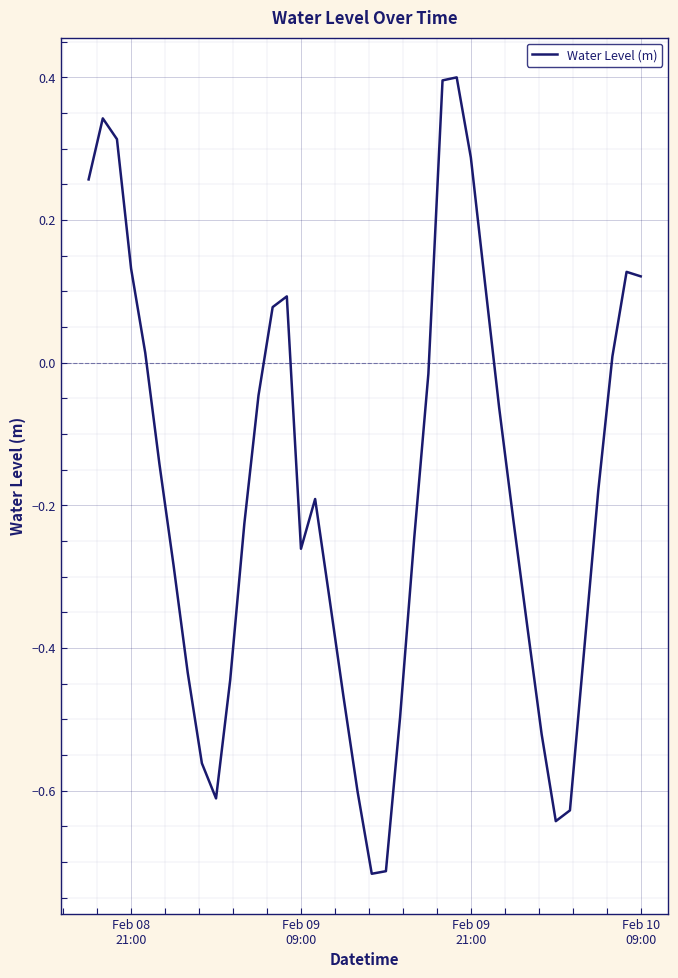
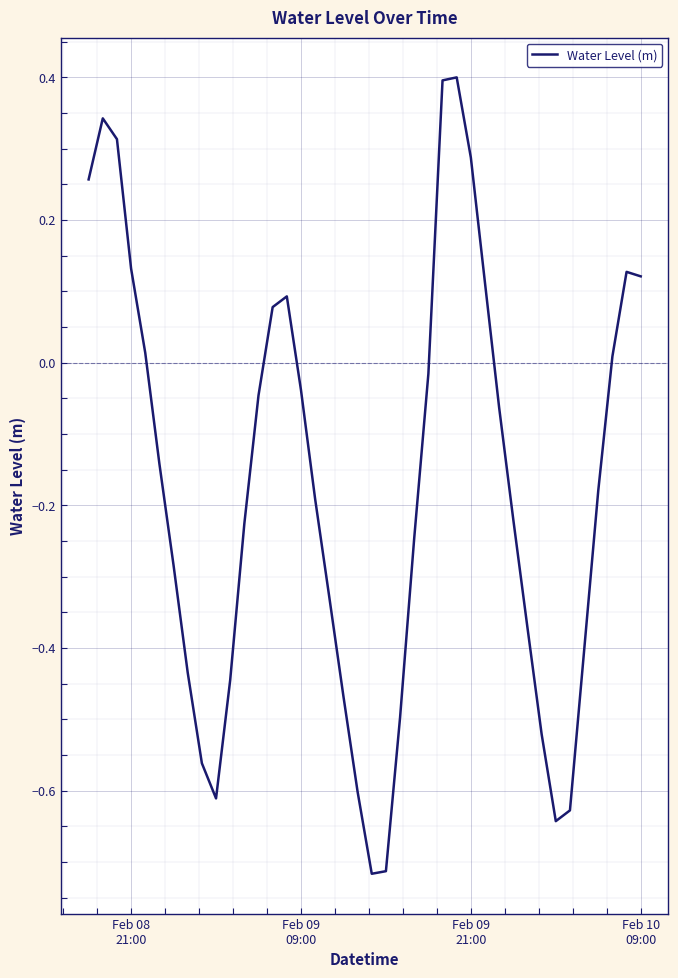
Feb 09 09:00: -0.26 -> -0.04
